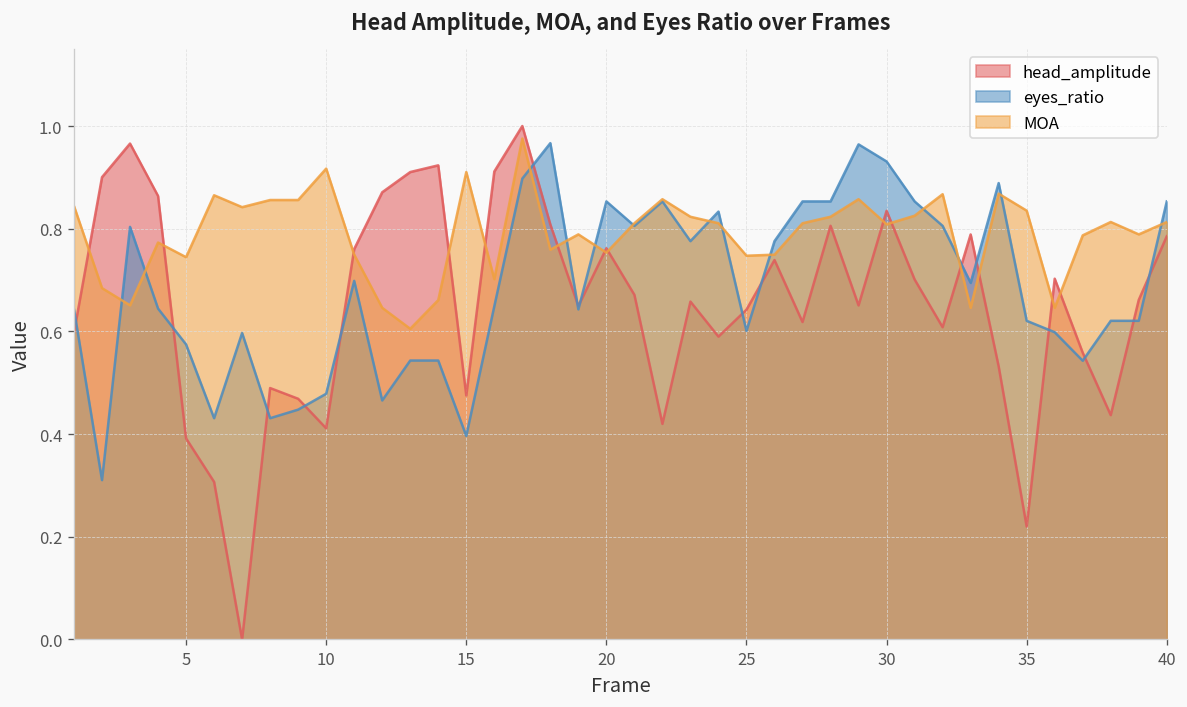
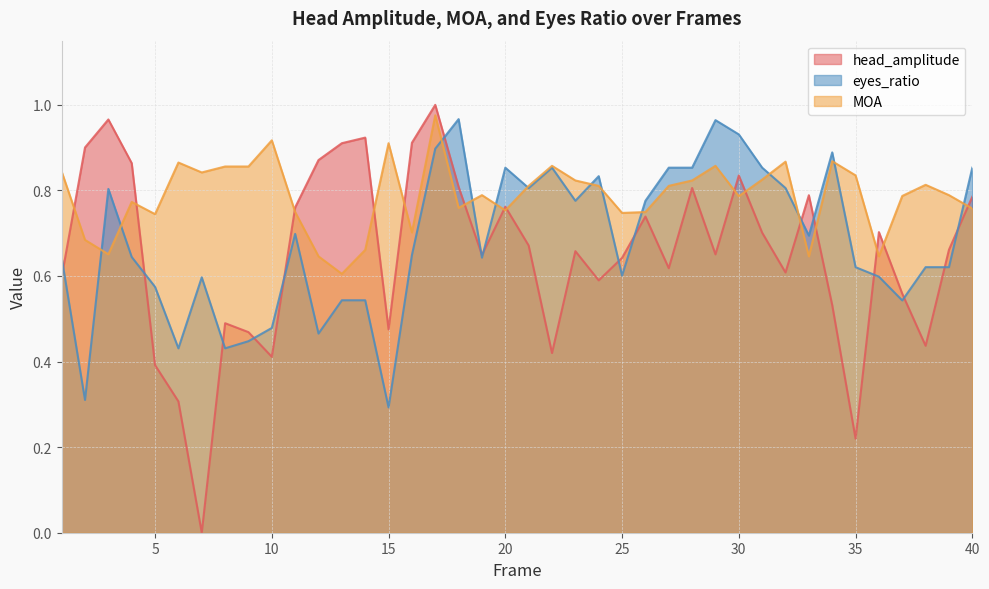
eyes_ratio, 15: 0.40 -> 0.29
MOA, 30: 0.81 -> 0.79
MOA, 40: 0.81 -> 0.76
